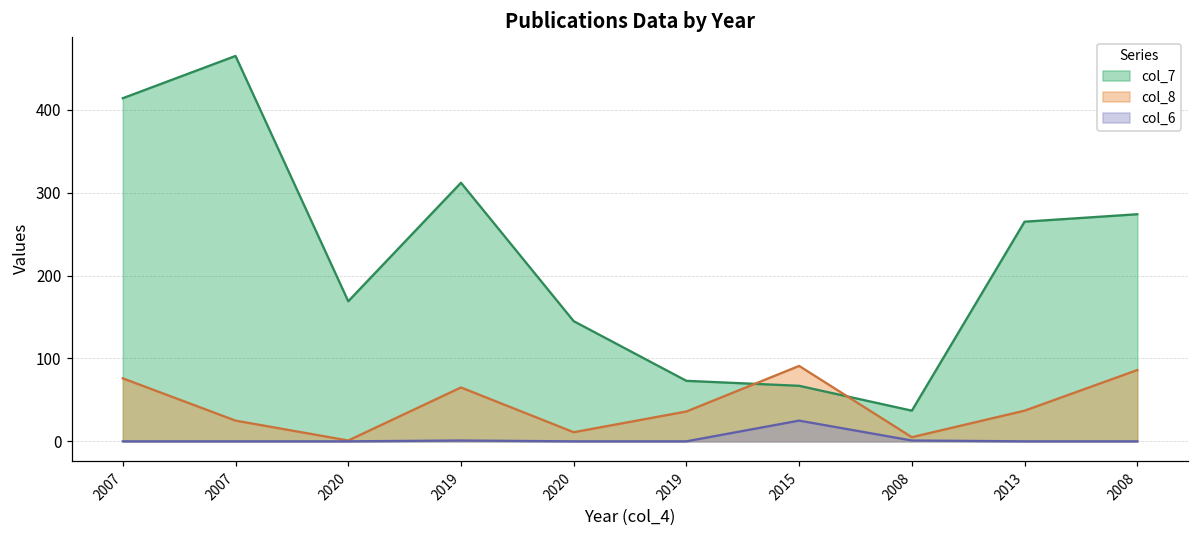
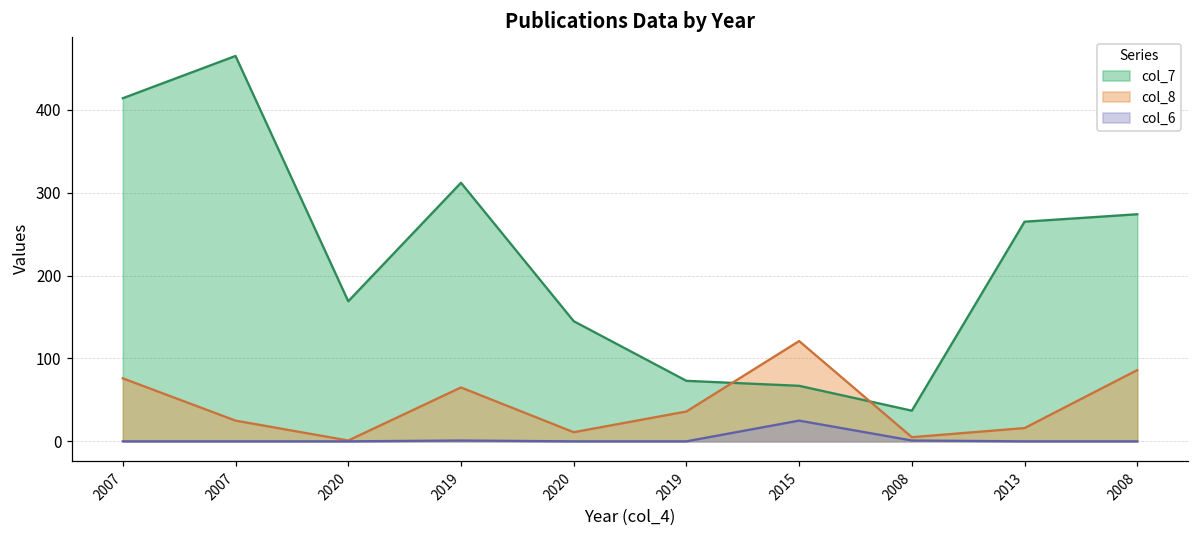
col_8, 2015: 90 -> 120
col_8, 2013: 40 -> 20
